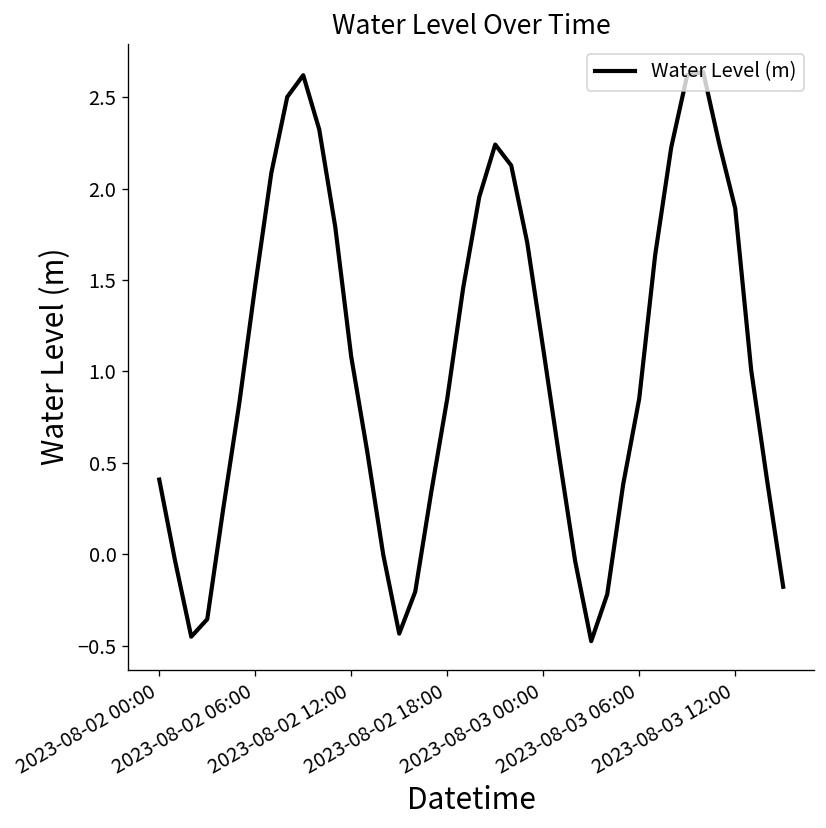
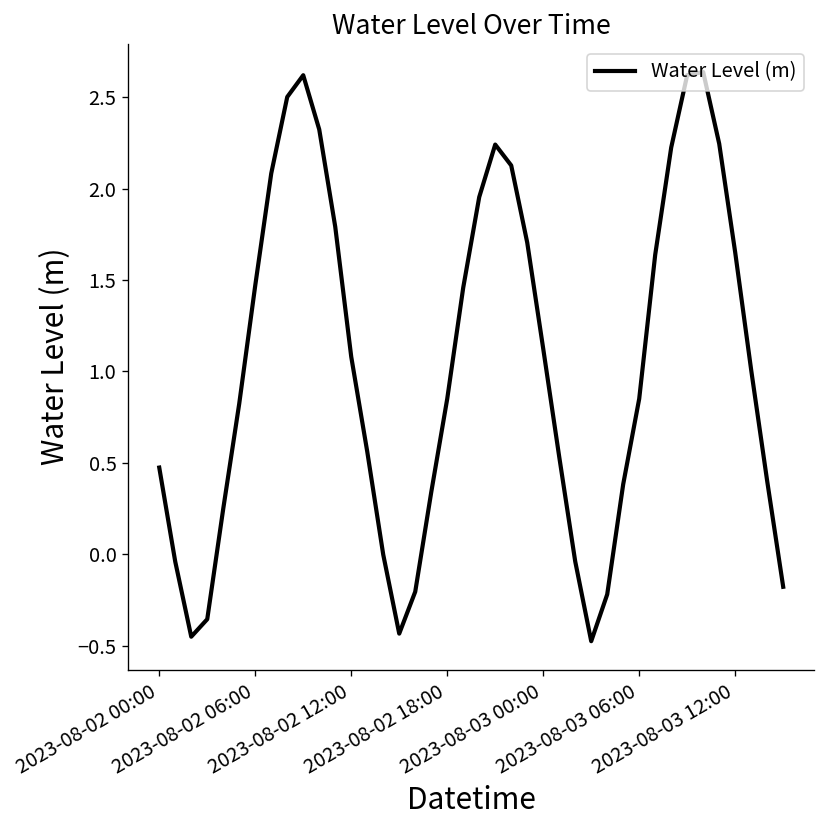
2023-08-02 00:00: 0.41 -> 0.47
2023-08-03 12:00: 1.89 -> 1.65
